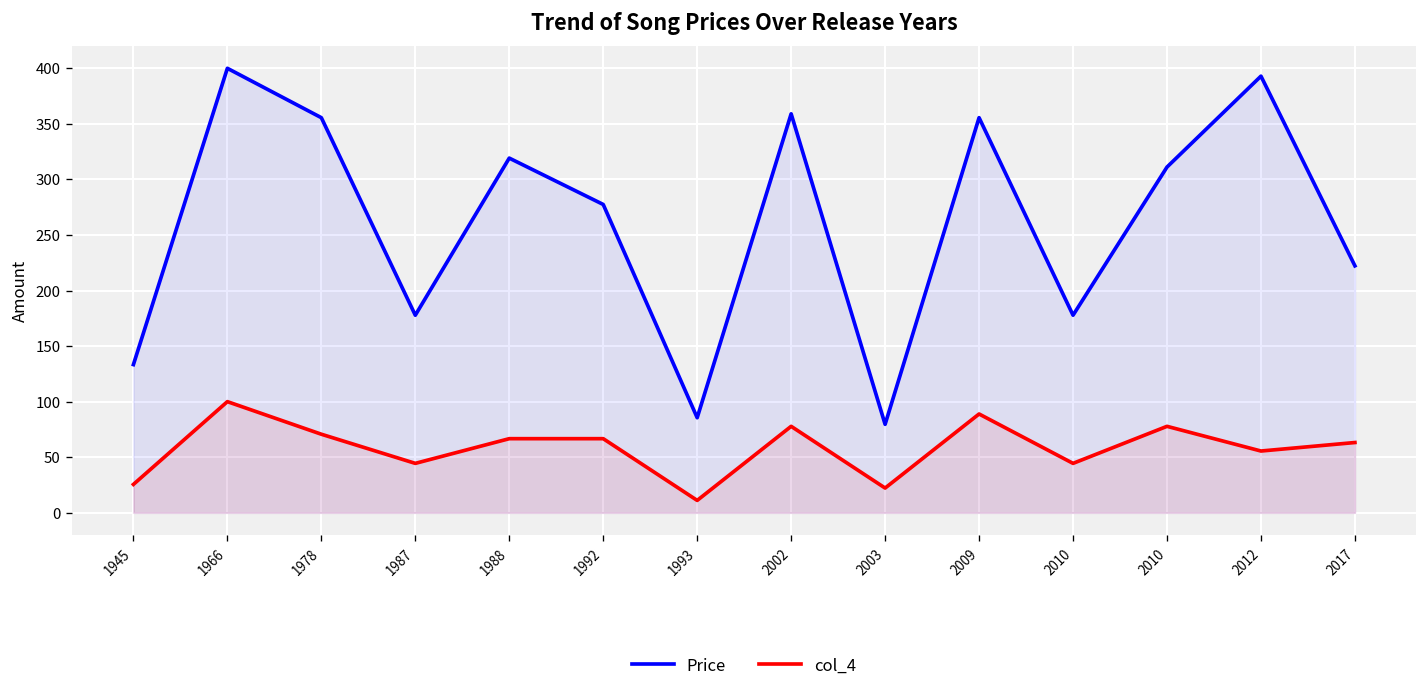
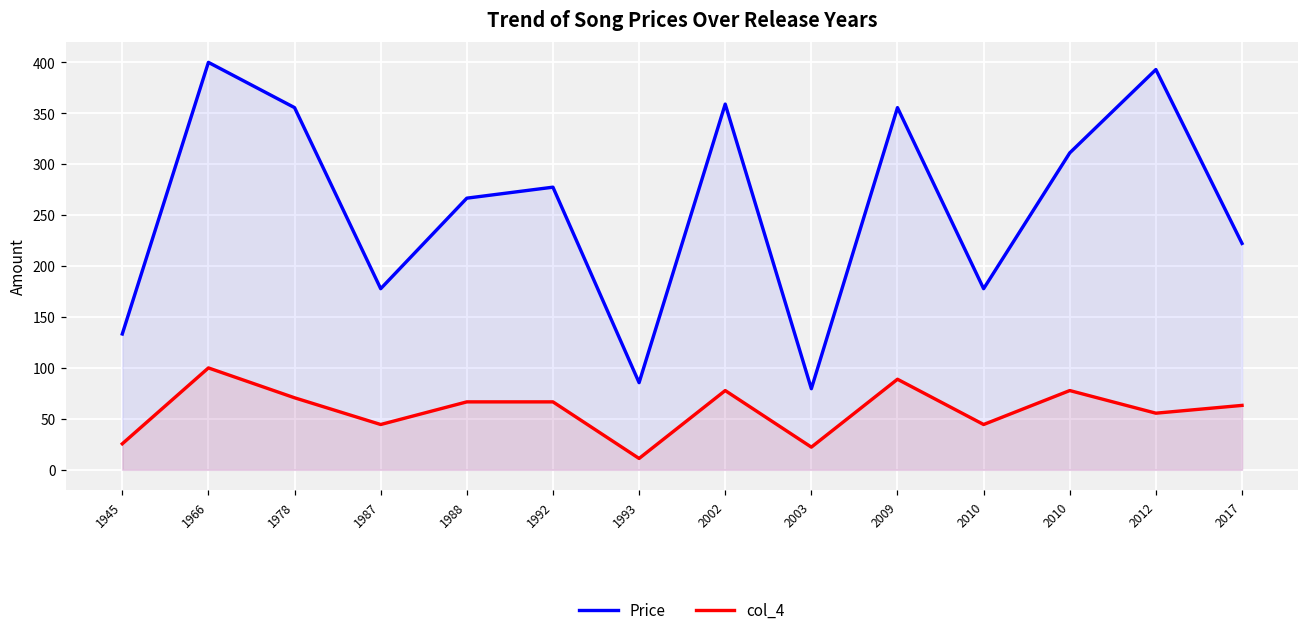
Price, 1988: 320 -> 270
